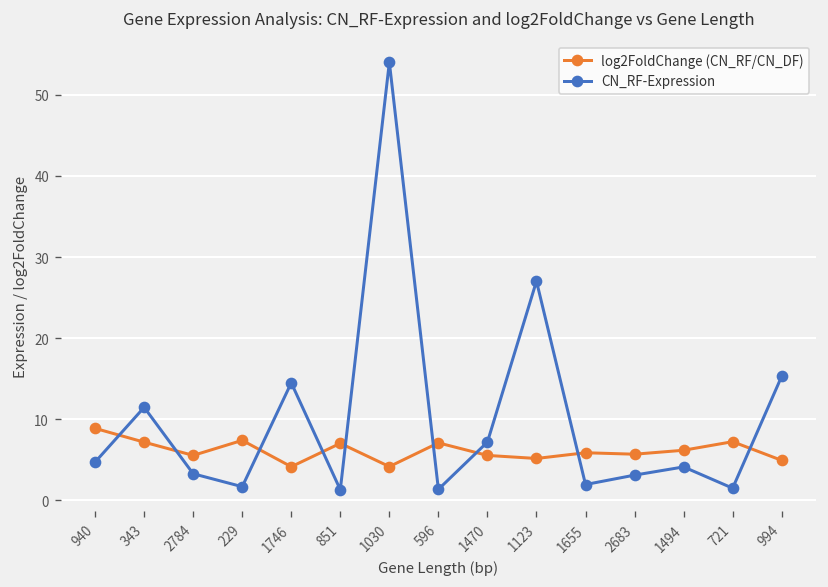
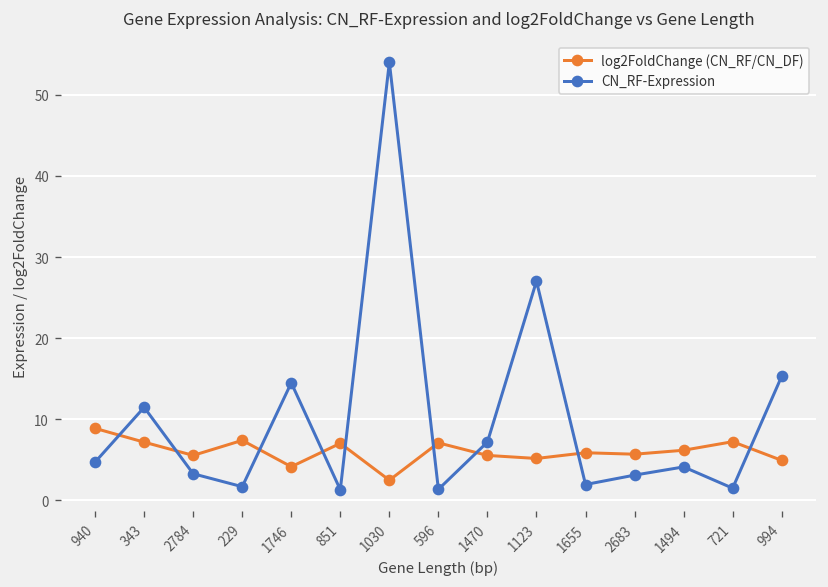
log2FoldChange (CN_RF/CN_DF), 1030: 4 -> 2
